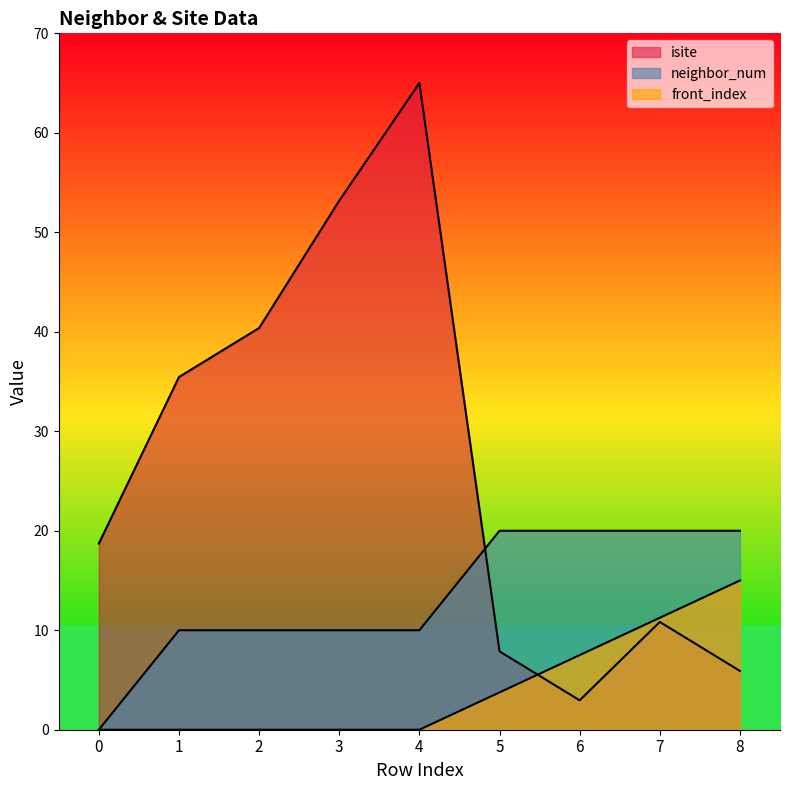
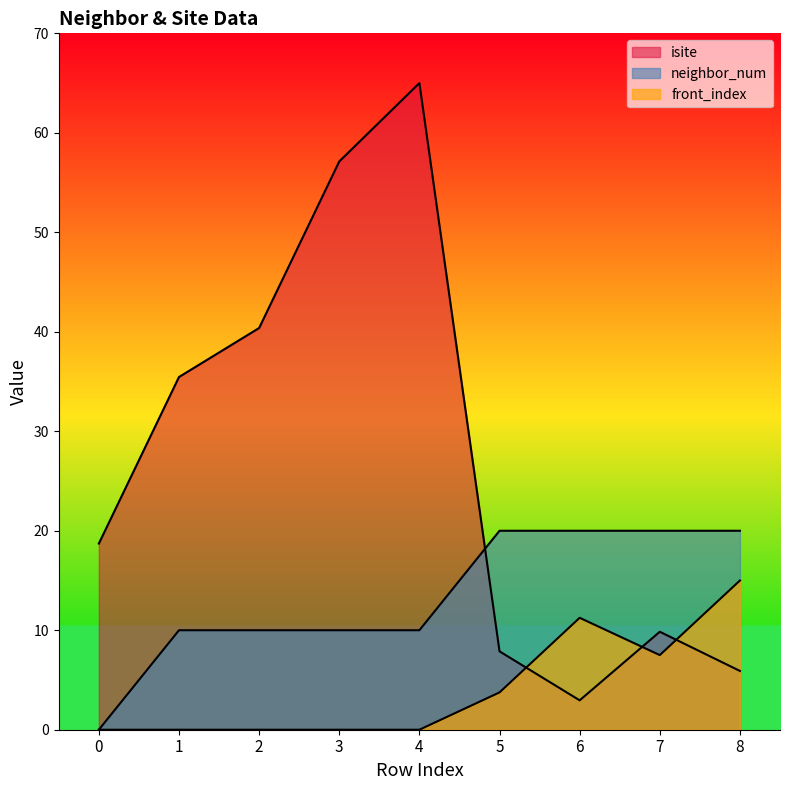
isite, 3: 53 -> 57
front_index, 6: 8 -> 11
isite, 7: 11 -> 10
front_index, 7: 11 -> 8
